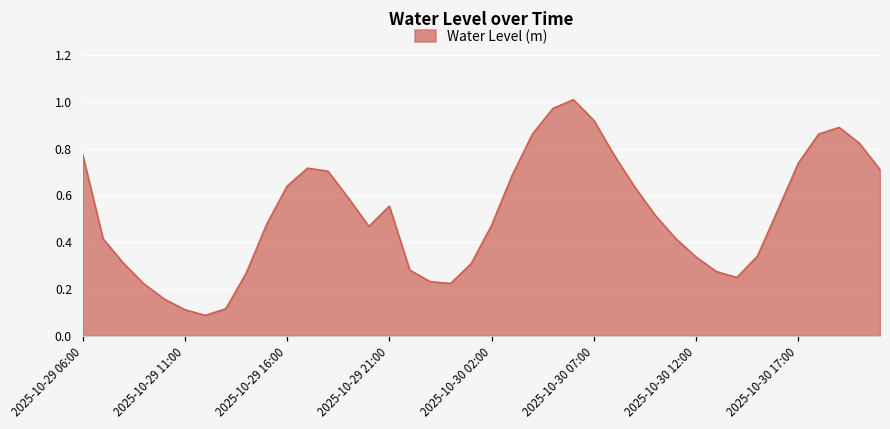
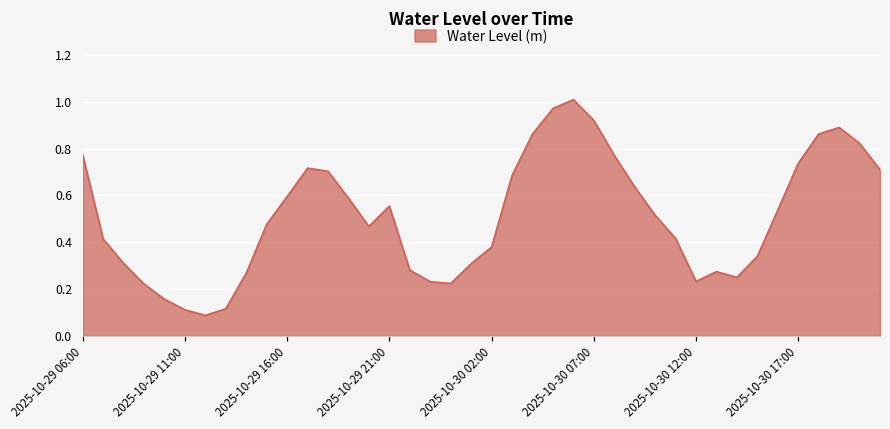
2025-10-29 16:00: 0.64 -> 0.59
2025-10-30 02:00: 0.47 -> 0.38
2025-10-30 12:00: 0.34 -> 0.23
